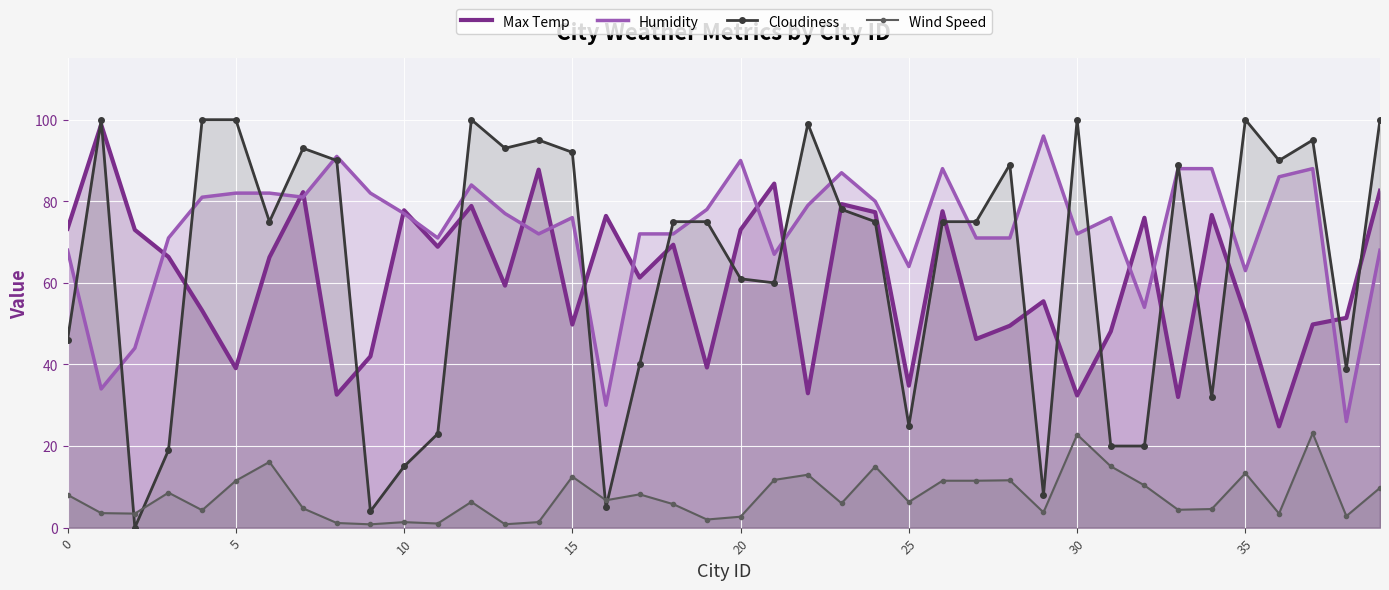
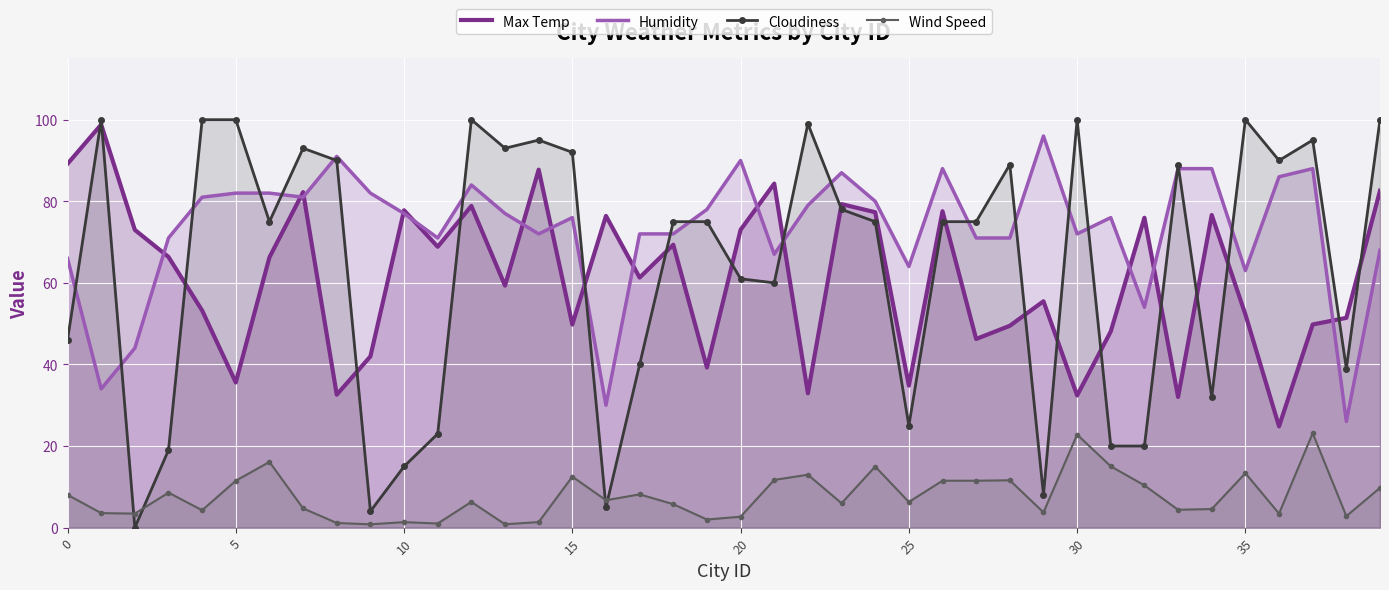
Max Temp, 0: 73 -> 89
Humidity, 0: 68 -> 66
Max Temp, 5: 39 -> 36
